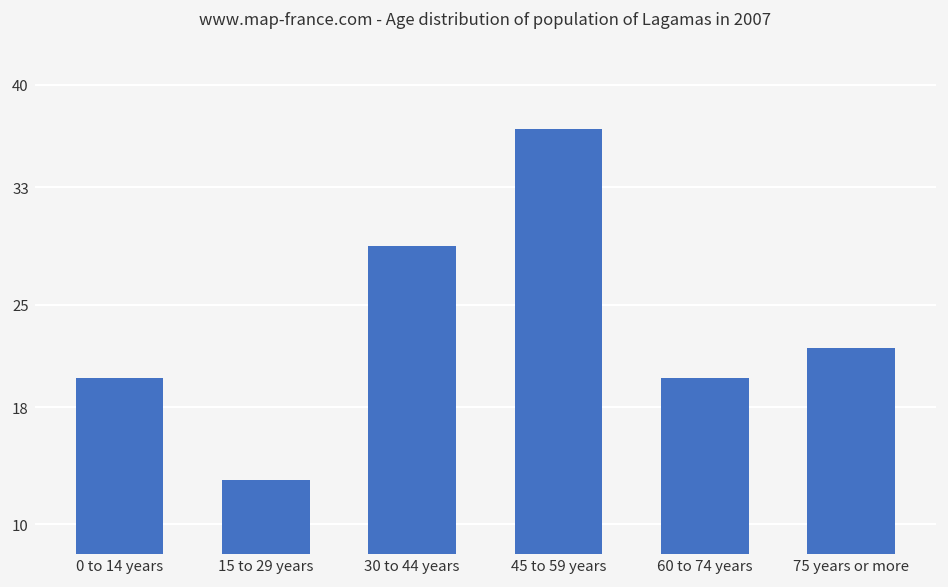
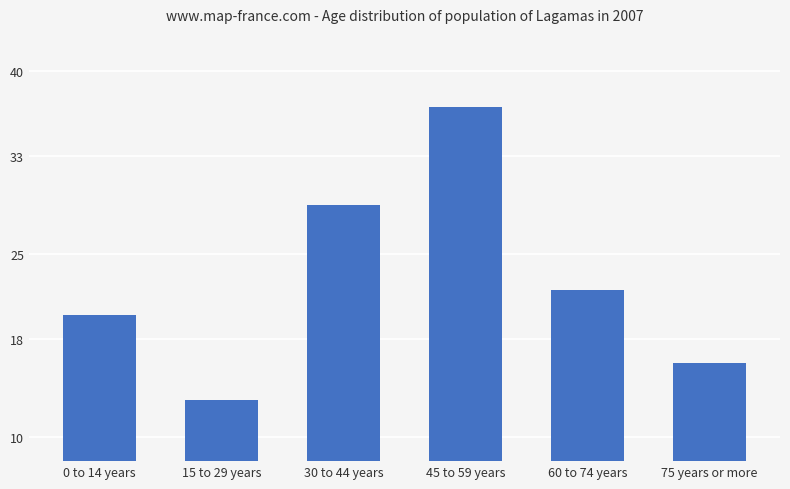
60 to 74 years: 20 -> 22
75 years or more: 22 -> 16
